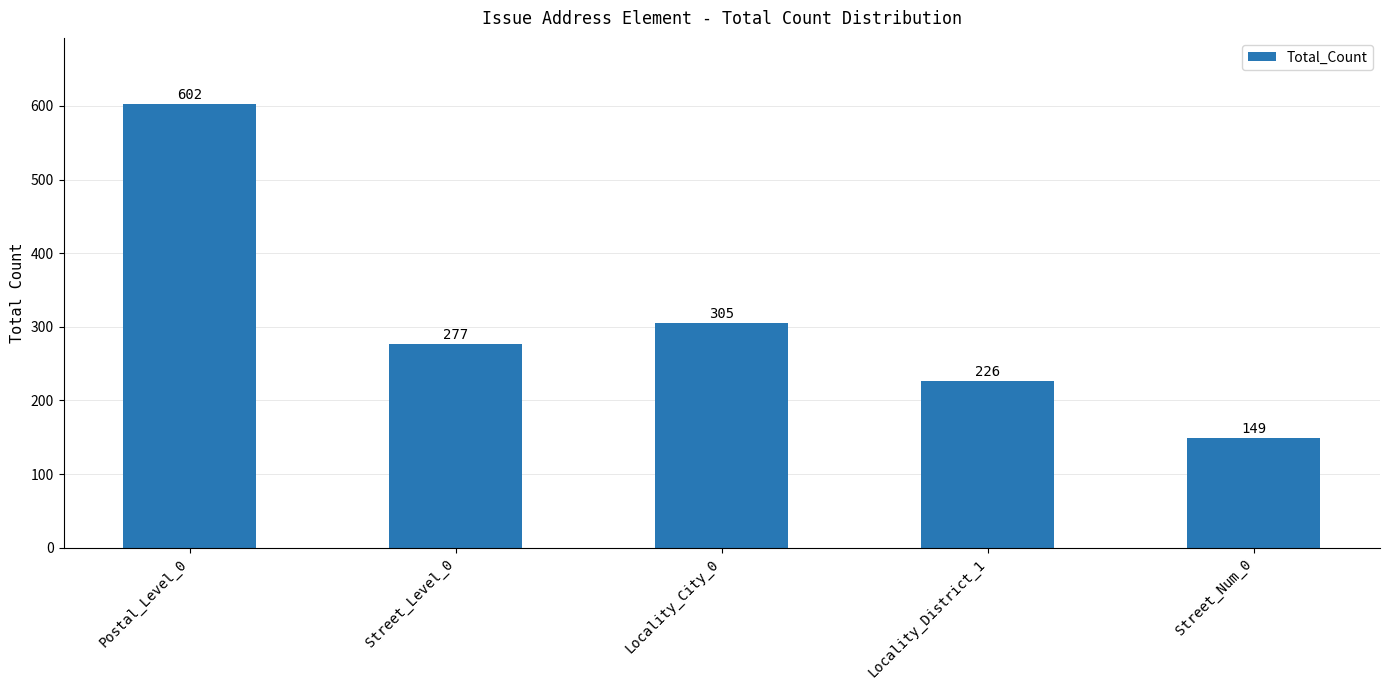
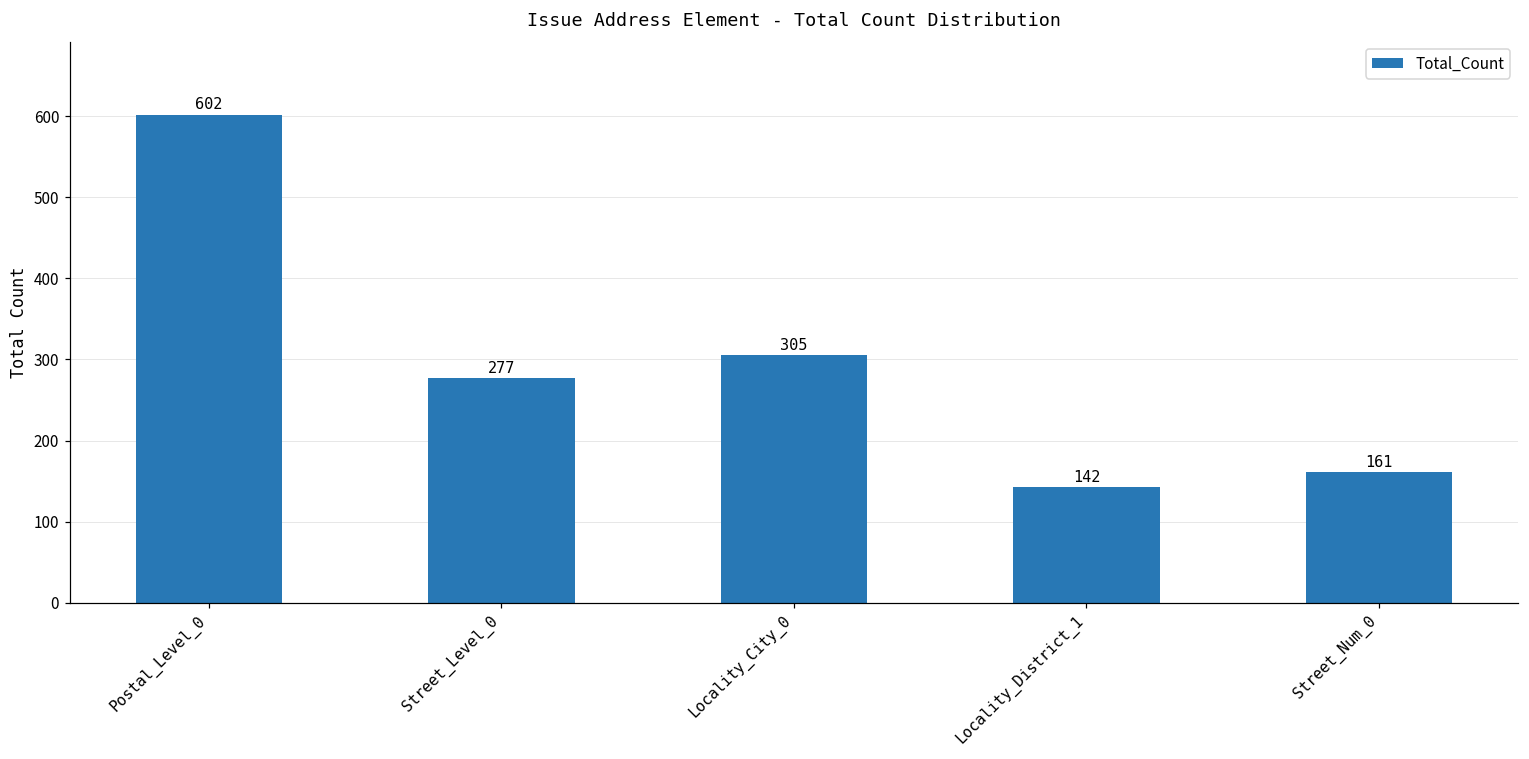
Locality_District_1: 226 -> 142
Street_Num_0: 149 -> 161
